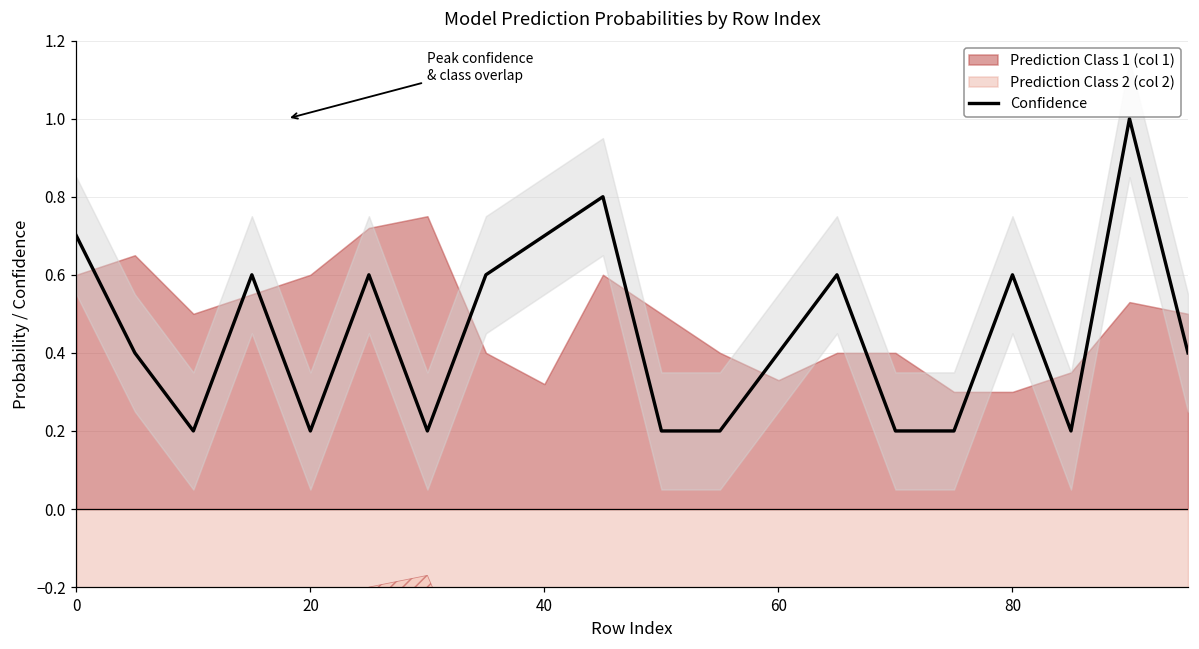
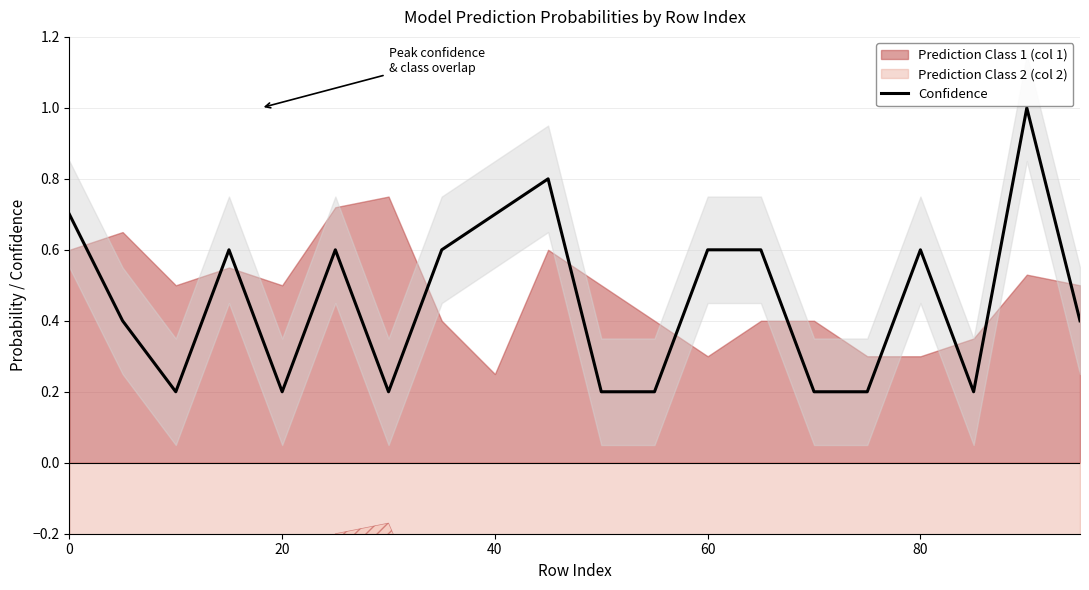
Prediction Class 1 (col 1), 20: 0.6 -> 0.5
Prediction Class 1 (col 1), 40: 0.32 -> 0.25
Confidence, 60: 0.4 -> 0.6
Prediction Class 1 (col 1), 60: 0.33 -> 0.30
